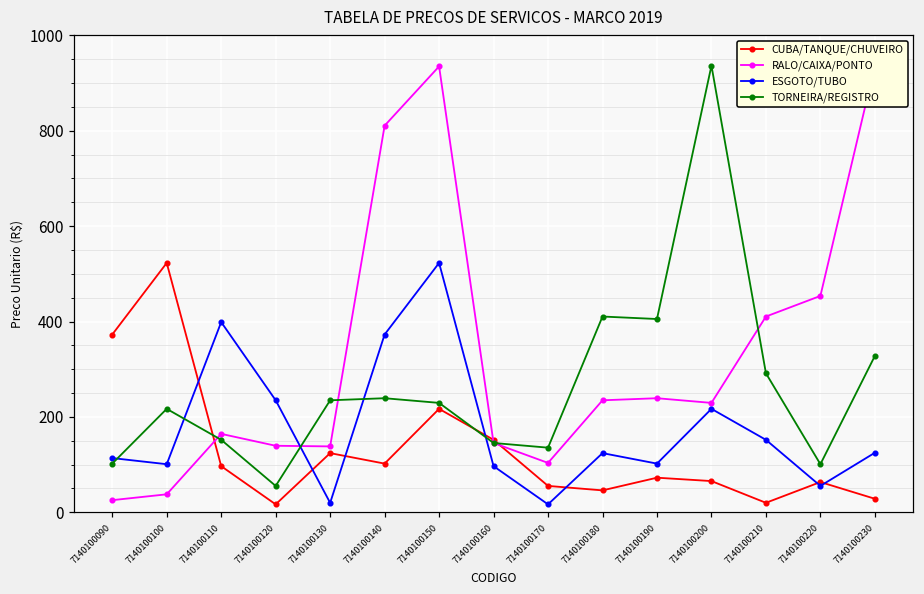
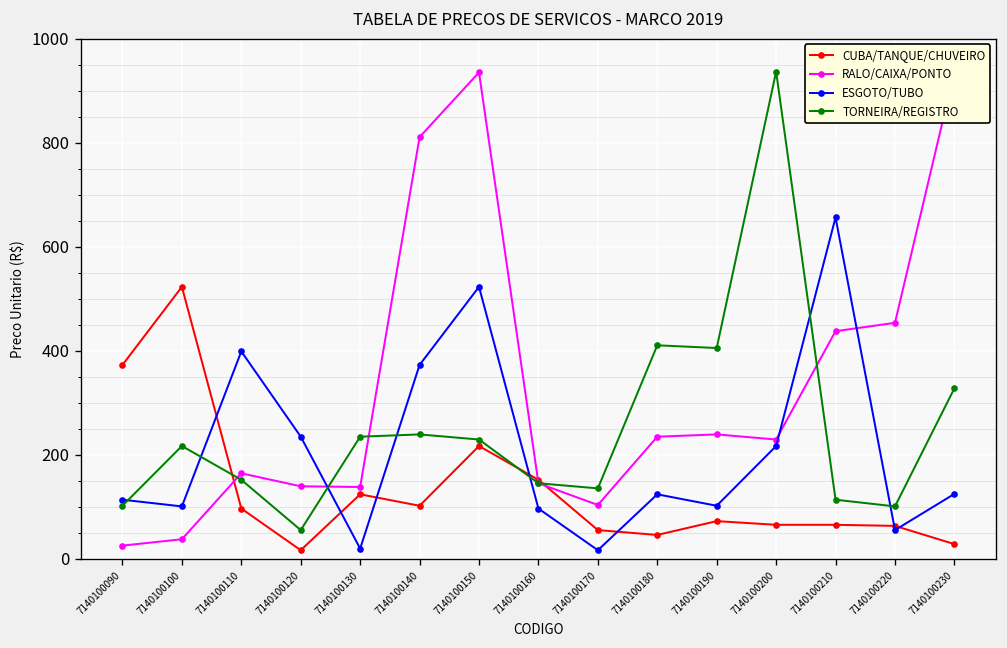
CUBA/TANQUE/CHUVEIRO, 7140100210: 20 -> 70
RALO/CAIXA/PONTO, 7140100210: 410 -> 440
ESGOTO/TUBO, 7140100210: 150 -> 660
TORNEIRA/REGISTRO, 7140100210: 290 -> 110
